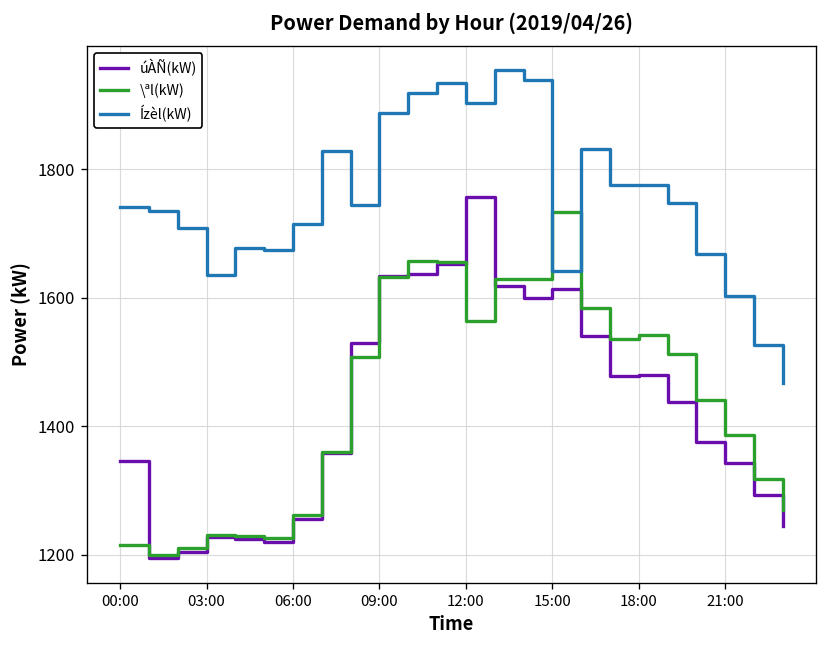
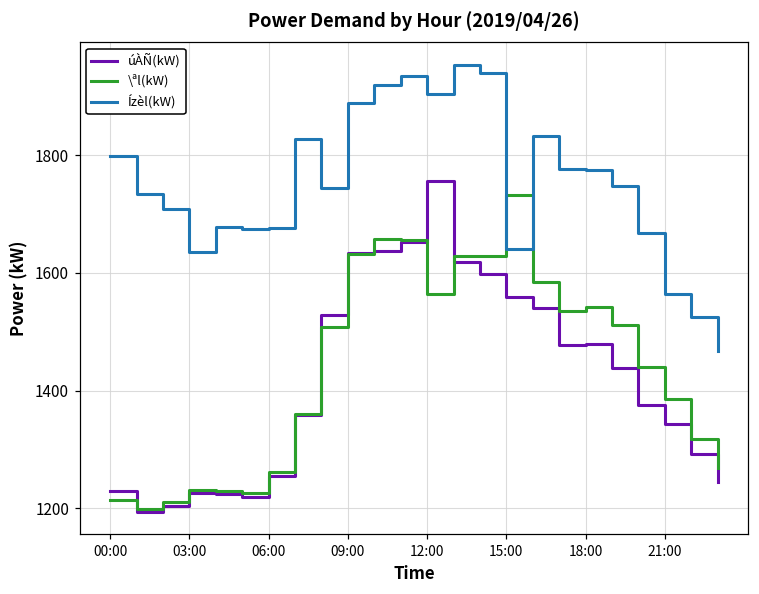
úÀÑ(kW), 00:00: 1350 -> 1230
Ízèl(kW), 00:00: 1740 -> 1800
Ízèl(kW), 06:00: 1720 -> 1680
úÀÑ(kW), 15:00: 1610 -> 1560
Ízèl(kW), 21:00: 1600 -> 1560
